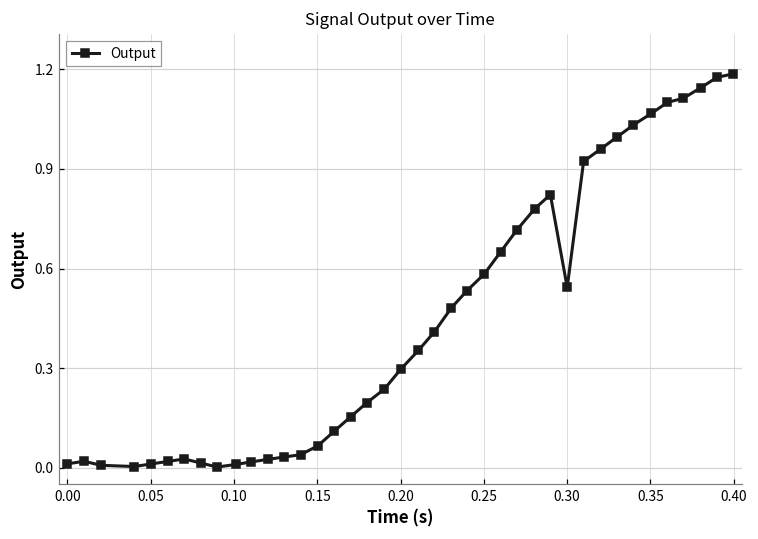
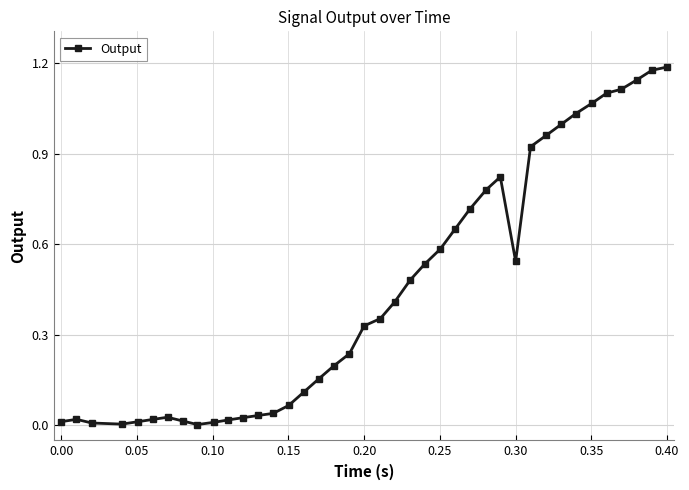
0.20: 0.30 -> 0.33
